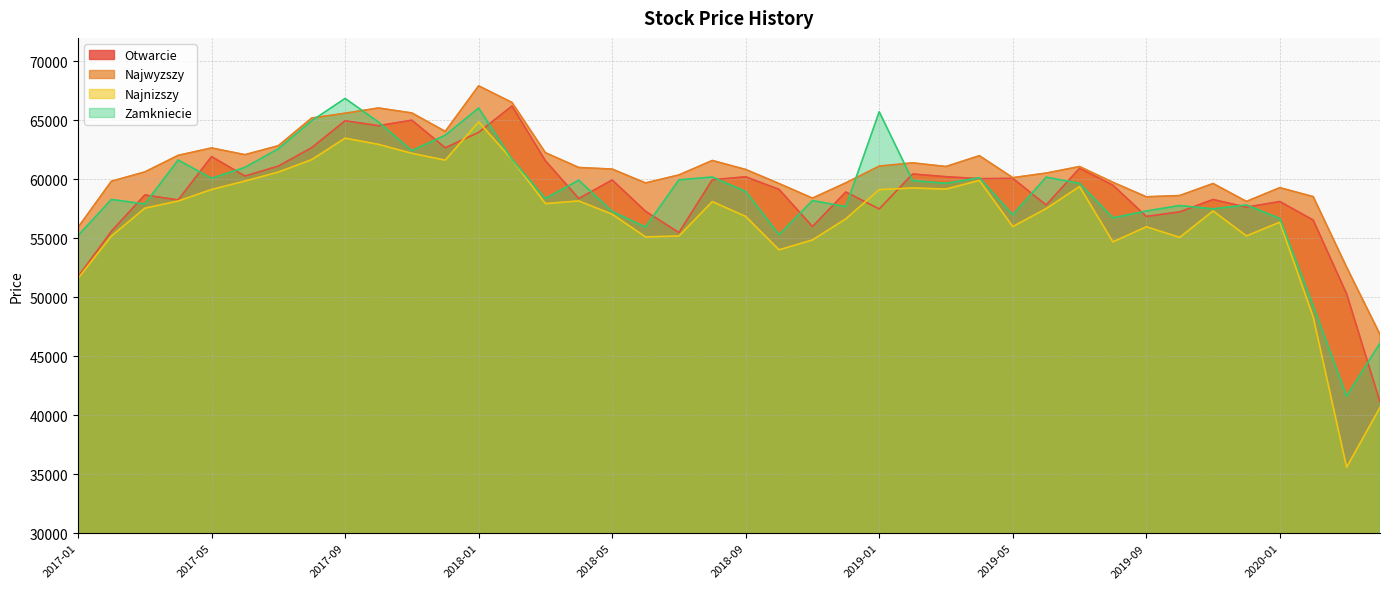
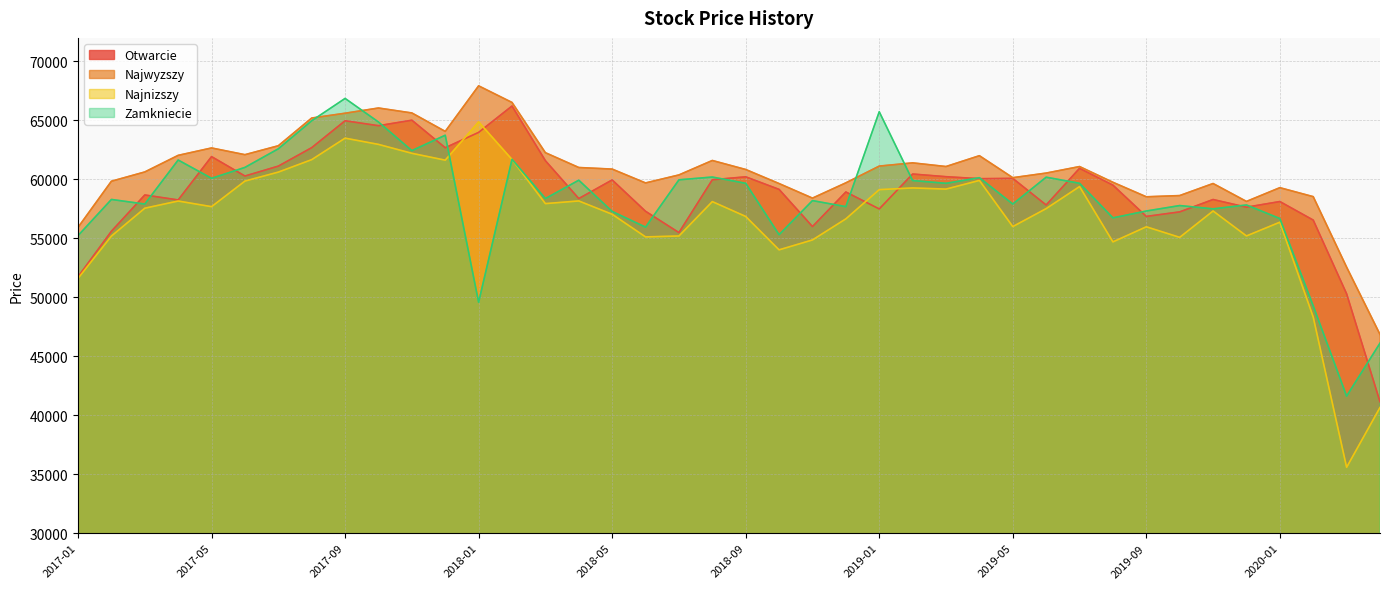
Najnizszy, 2017-05: 59100 -> 57700
Zamkniecie, 2018-01: 66000 -> 49600
Zamkniecie, 2018-09: 59000 -> 59700
Zamkniecie, 2019-05: 57000 -> 57900
